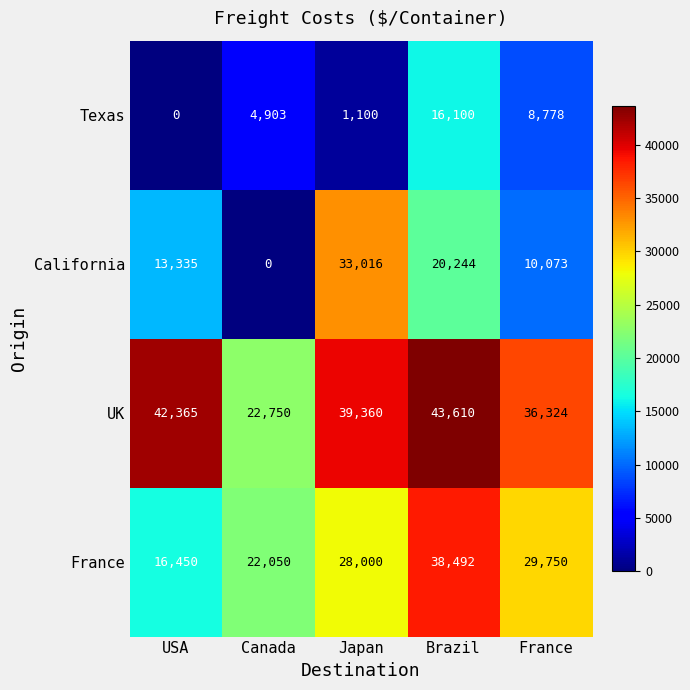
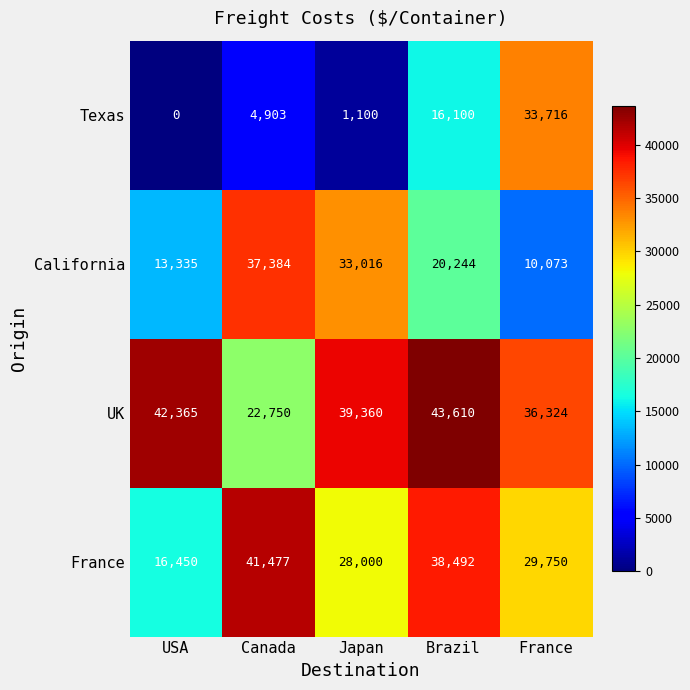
Texas, France: 8,778 -> 33,716
California, Canada: 0 -> 37,384
France, Canada: 22,050 -> 41,477
